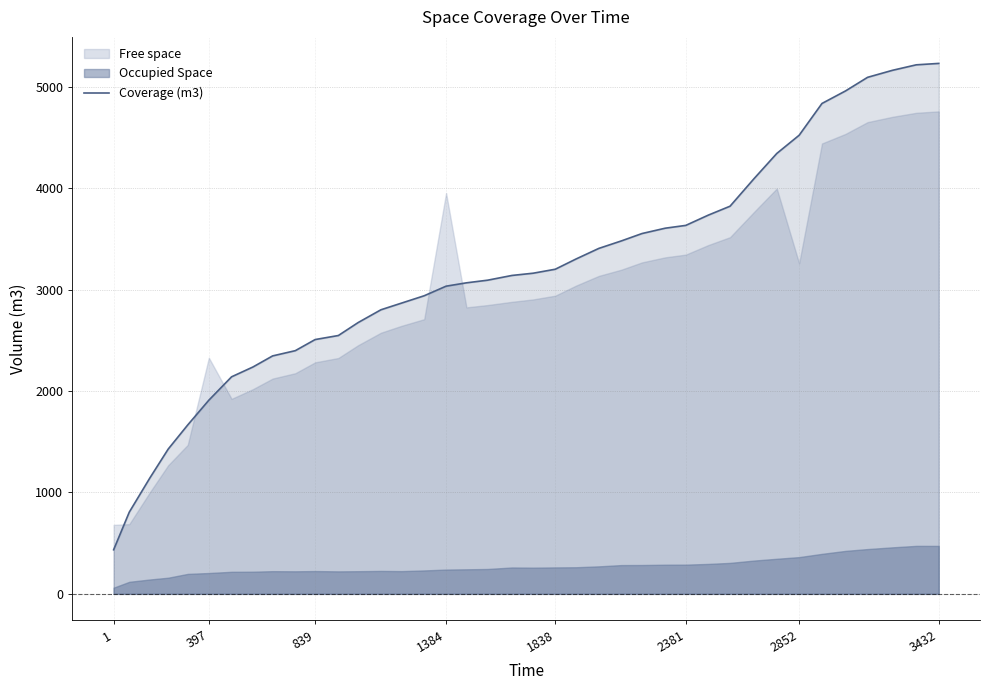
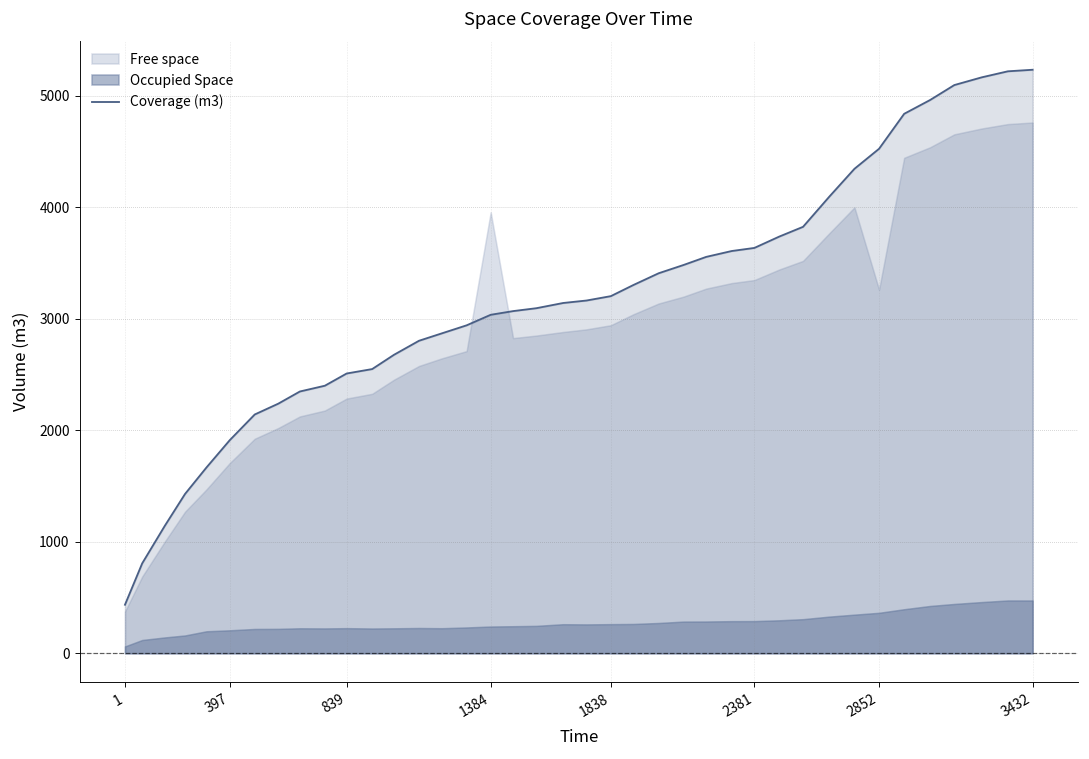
Free space, 1: 680 -> 370
Free space, 397: 2330 -> 1700
